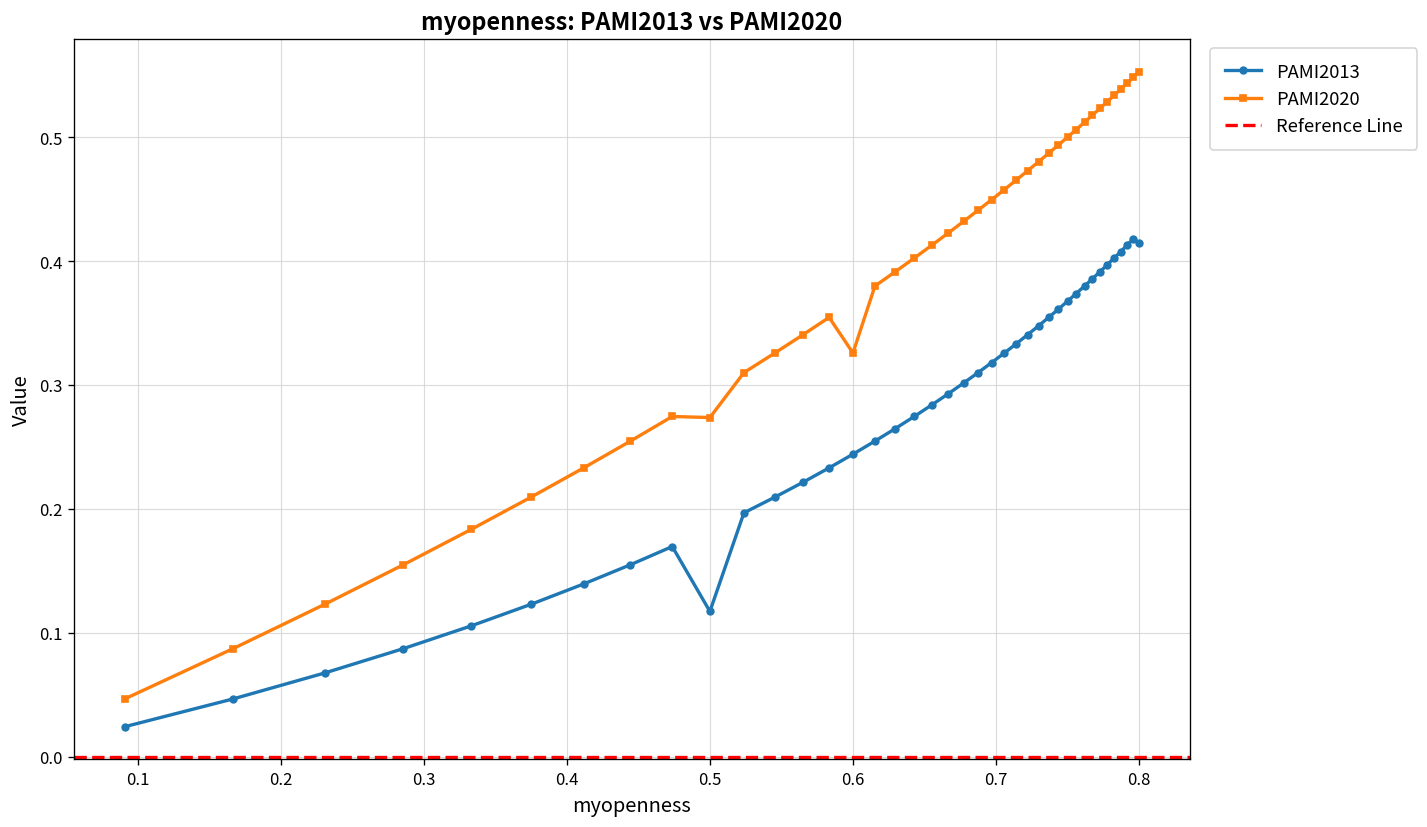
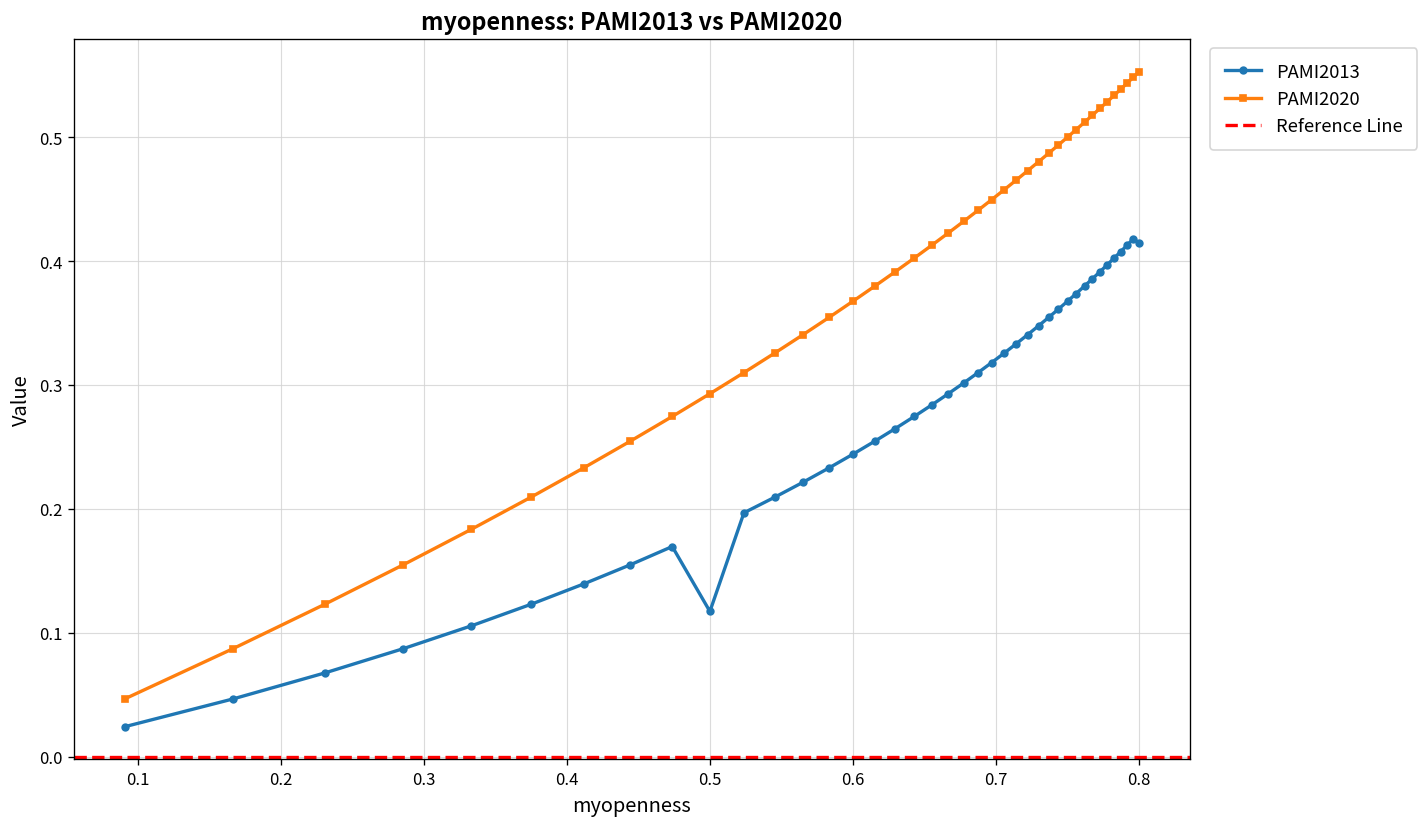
PAMI2020, 0.5: 0.274 -> 0.293
PAMI2020, 0.6: 0.326 -> 0.368
